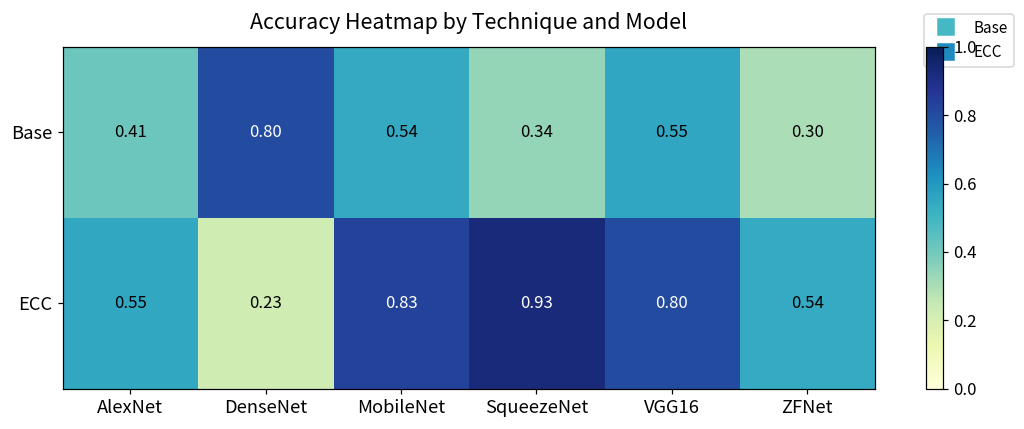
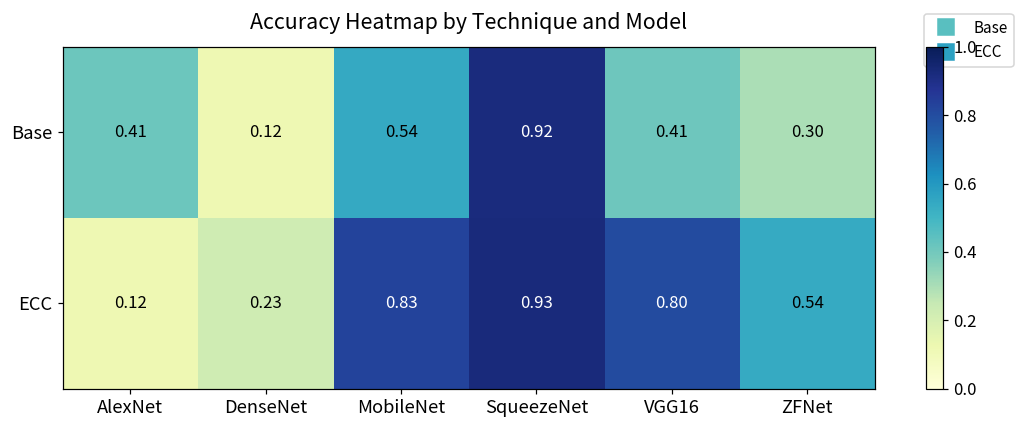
Base, DenseNet: 0.80 -> 0.12
Base, SqueezeNet: 0.34 -> 0.92
Base, VGG16: 0.55 -> 0.41
ECC, AlexNet: 0.55 -> 0.12
